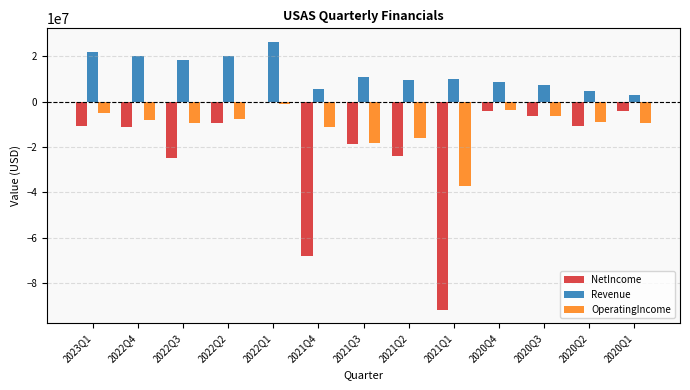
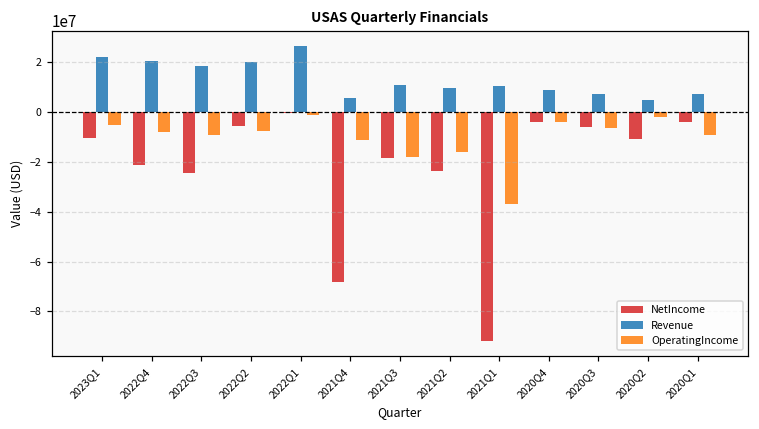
NetIncome, 2022Q4: -11000000 -> -21000000
NetIncome, 2022Q2: -9000000 -> -6000000
OperatingIncome, 2020Q2: -9000000 -> -2000000
Revenue, 2020Q1: 3000000 -> 7000000
